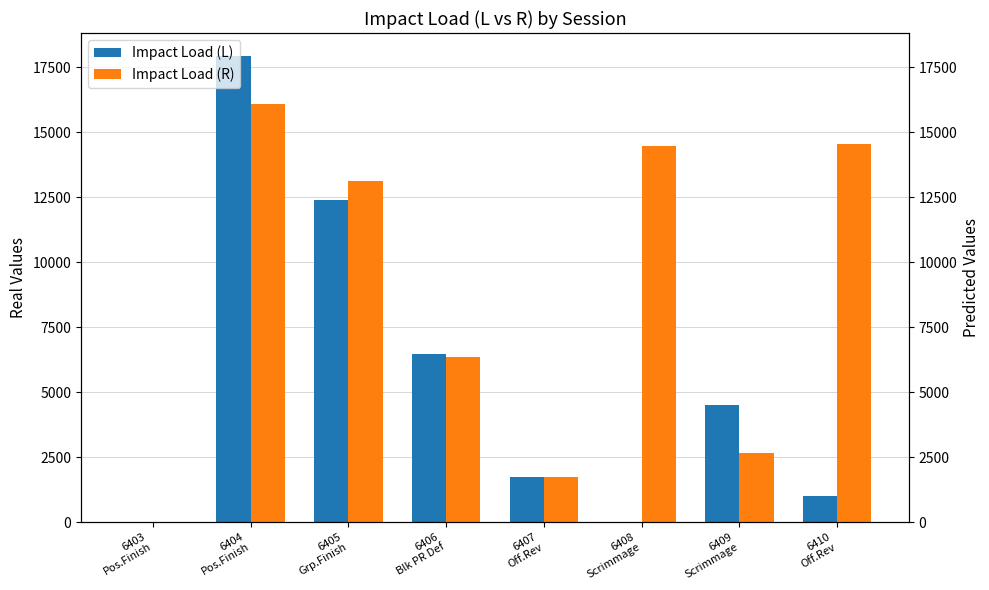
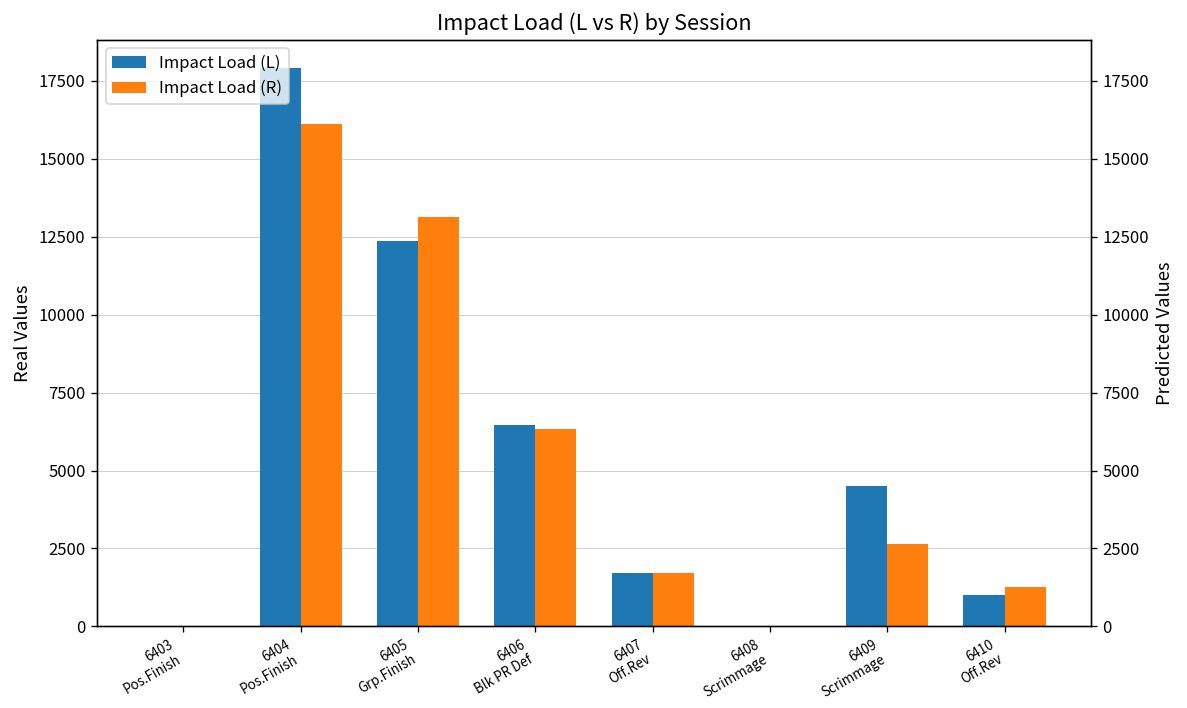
Impact Load (R), 6408 Scrimmage: 14500 -> 0
Impact Load (R), 6410 Off.Rev: 14600 -> 1300
